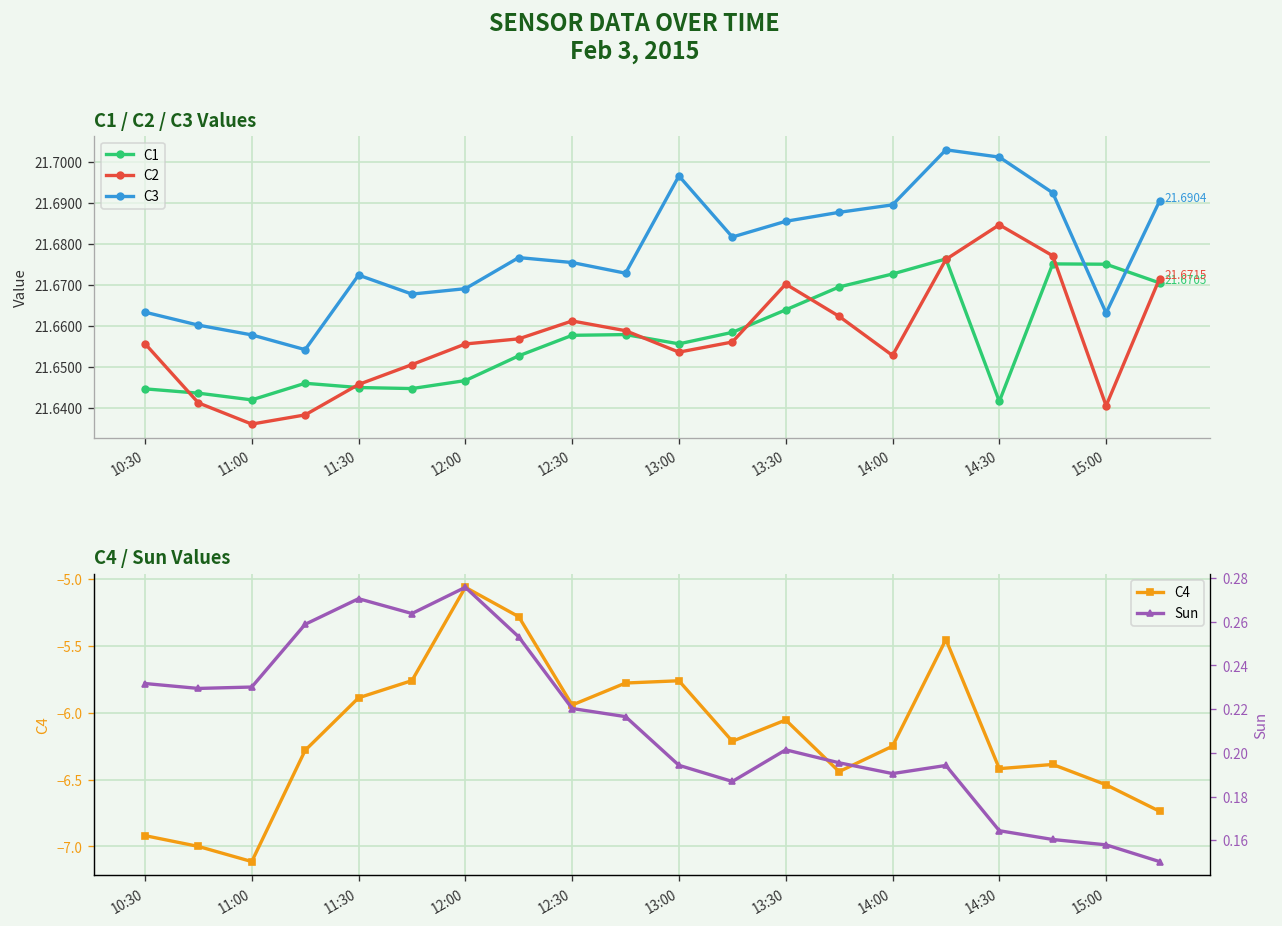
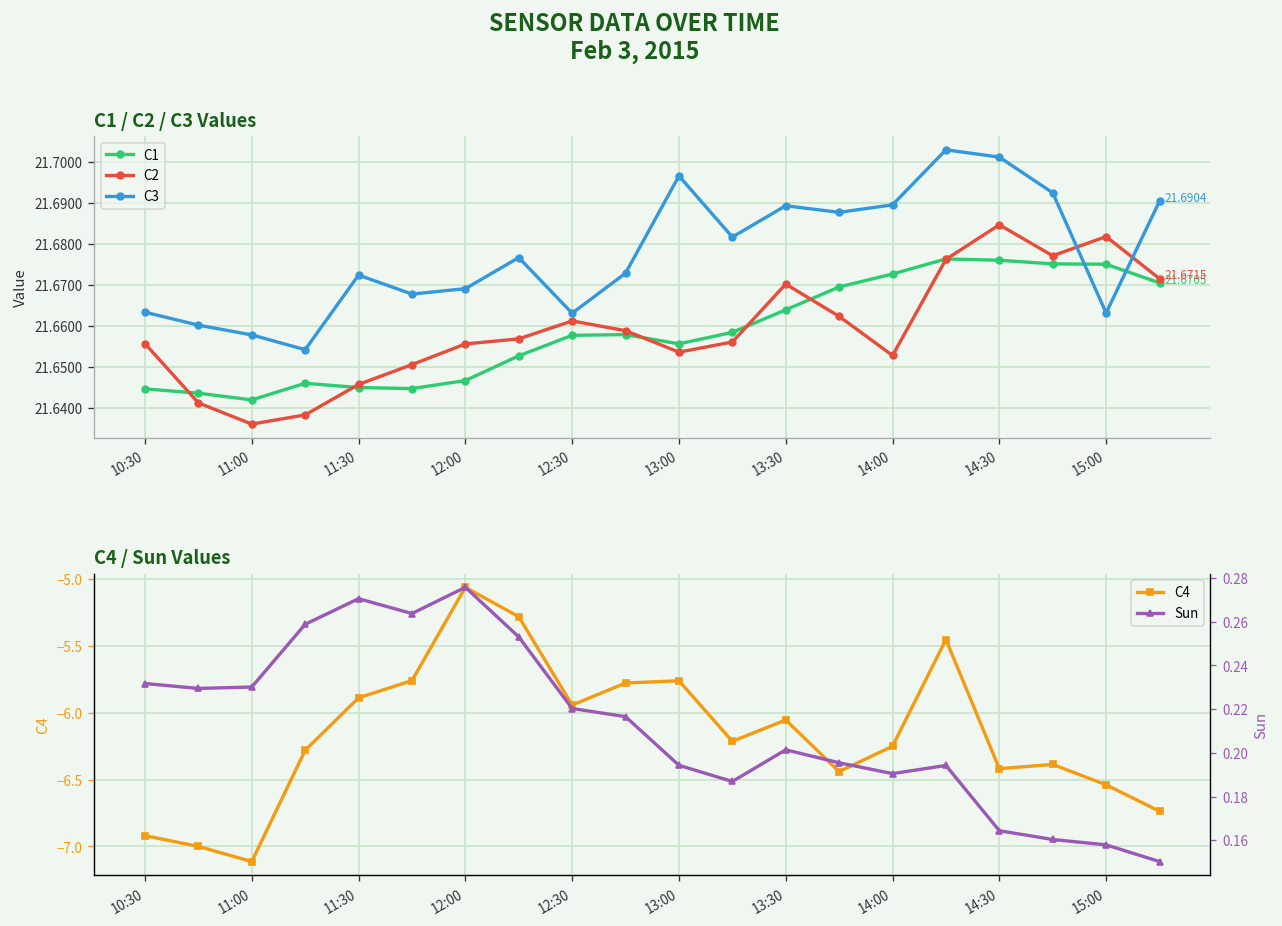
C1 / C2 / C3 Values, C3, 12:30: 21.675 -> 21.663
C1 / C2 / C3 Values, C3, 13:30: 21.686 -> 21.689
C1 / C2 / C3 Values, C1, 14:30: 21.642 -> 21.676
C1 / C2 / C3 Values, C2, 15:00: 21.641 -> 21.682
